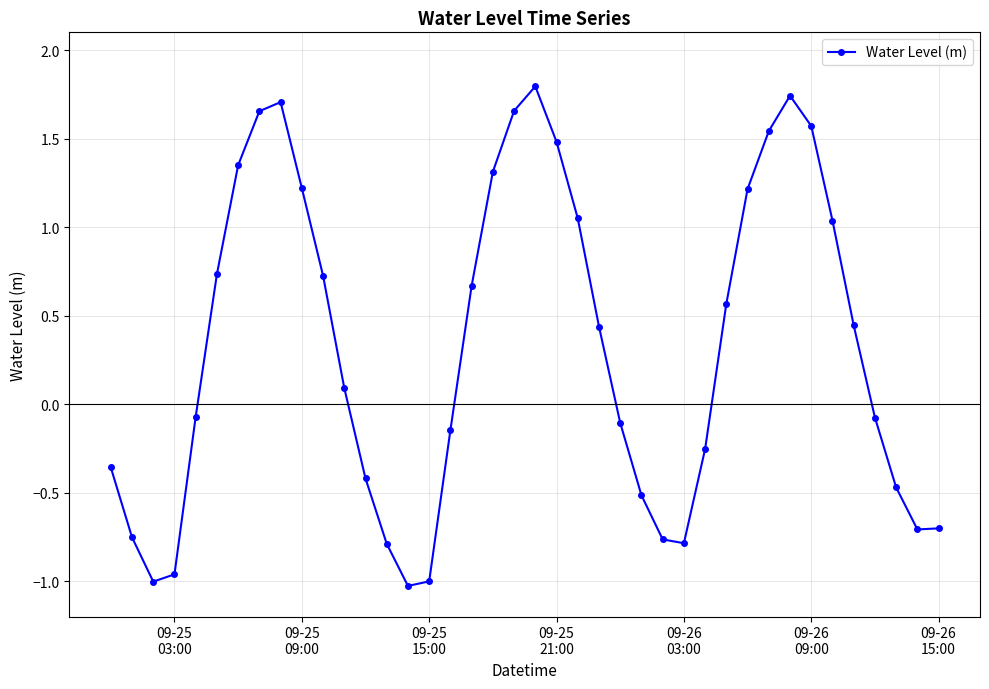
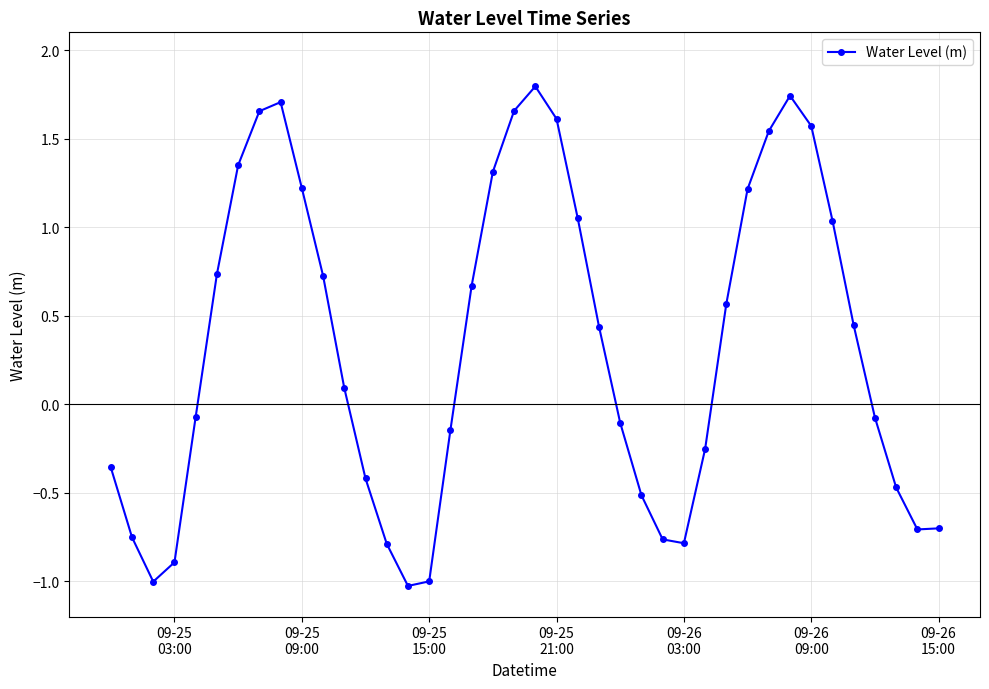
09-25 03:00: -0.96 -> -0.89
09-25 21:00: 1.48 -> 1.61
